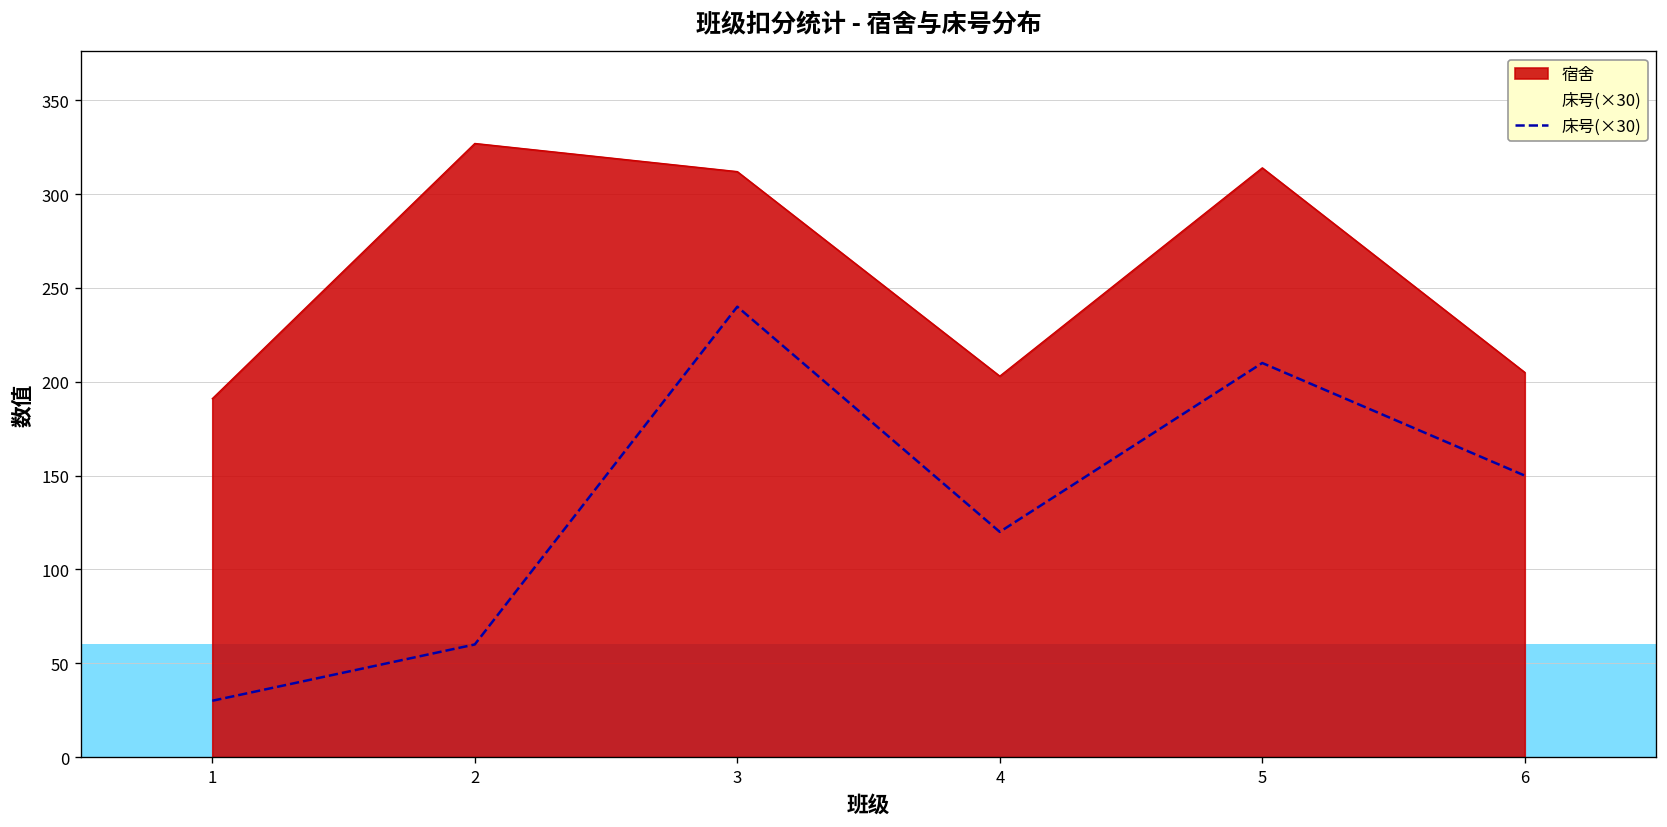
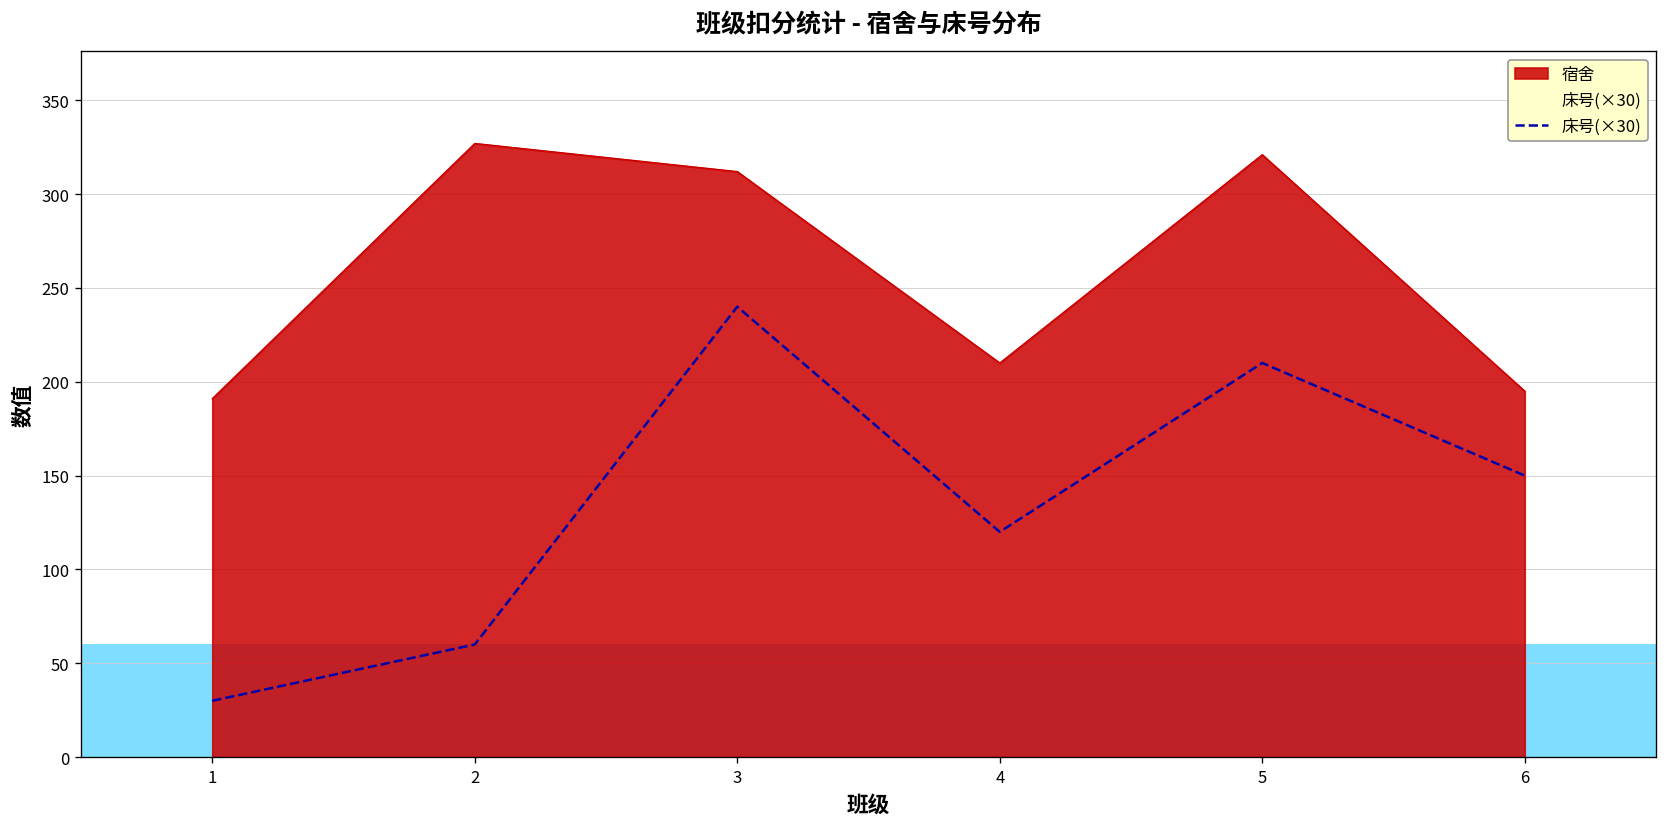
宿舍, 4: 203 -> 210
宿舍, 5: 314 -> 321
宿舍, 6: 205 -> 195
